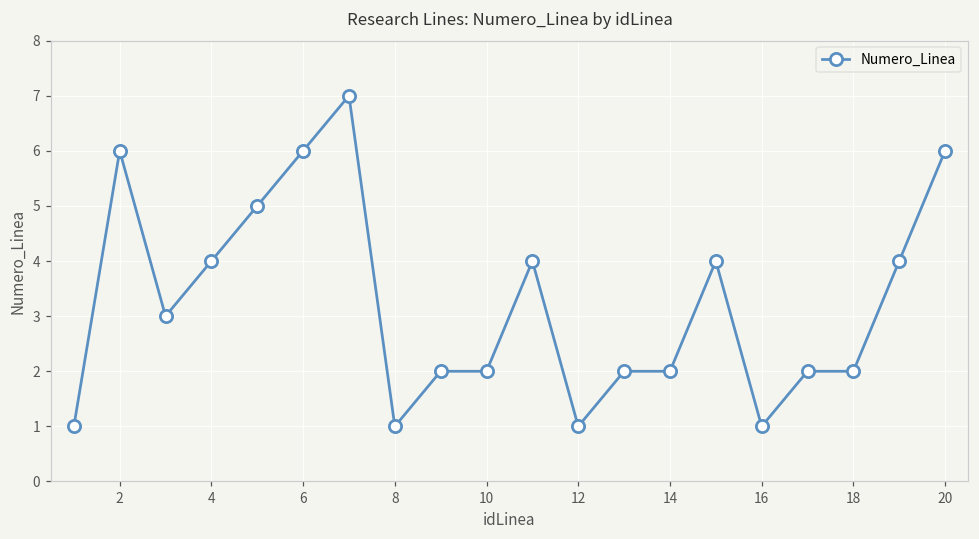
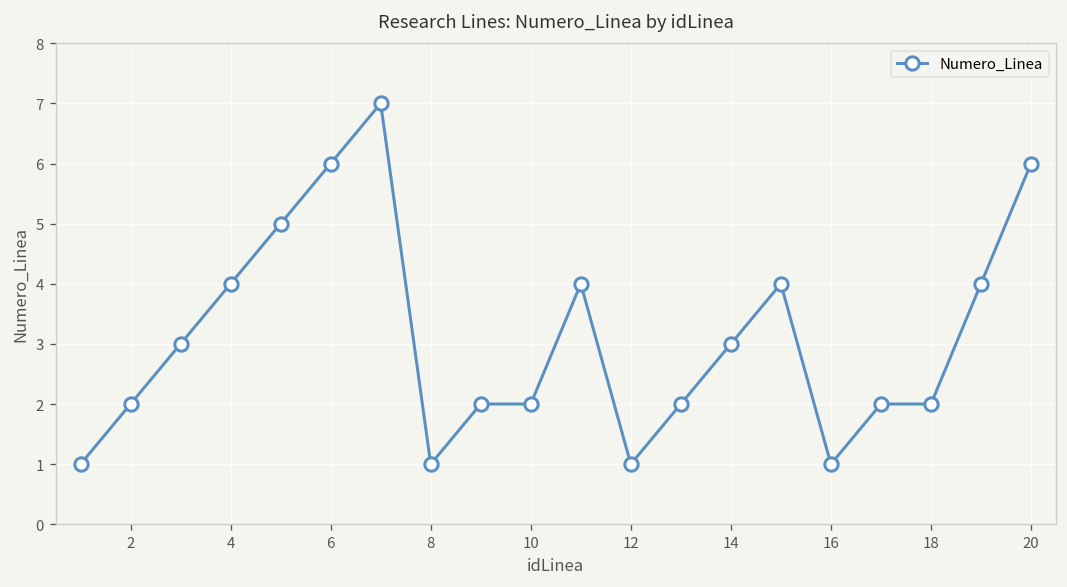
2: 6 -> 2
14: 2 -> 3
